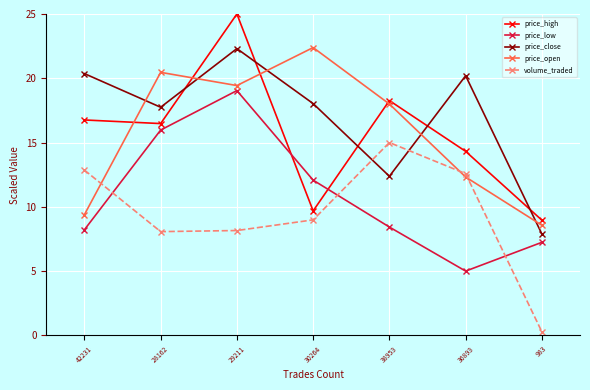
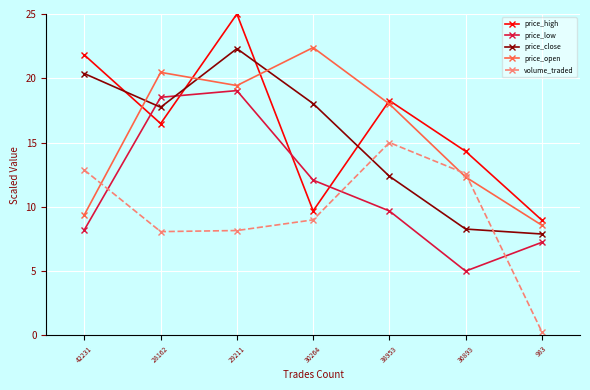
price_high, 42231: 16.8 -> 21.8
price_low, 28162: 16.0 -> 18.5
price_low, 38953: 8.4 -> 9.7
price_close, 36893: 20.2 -> 8.3
